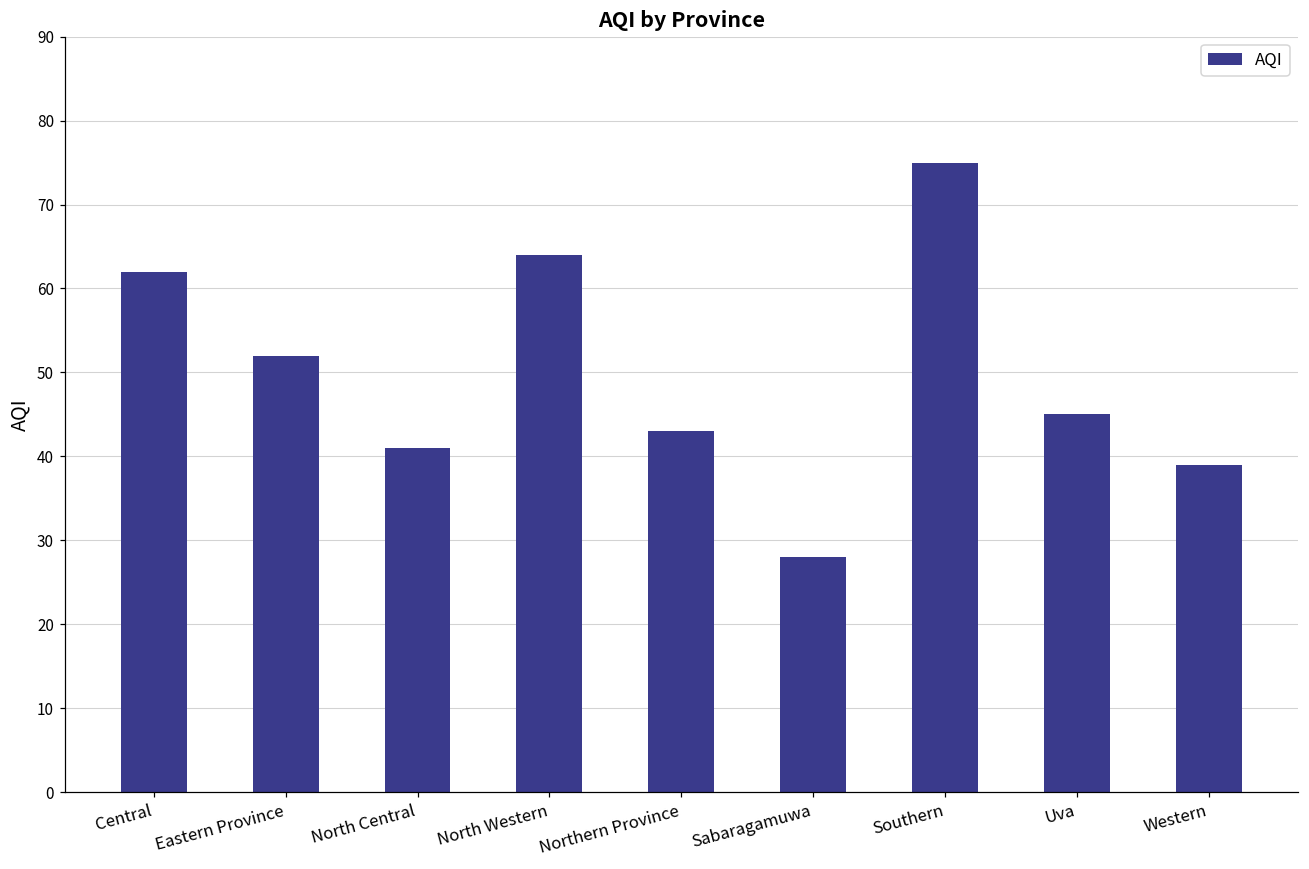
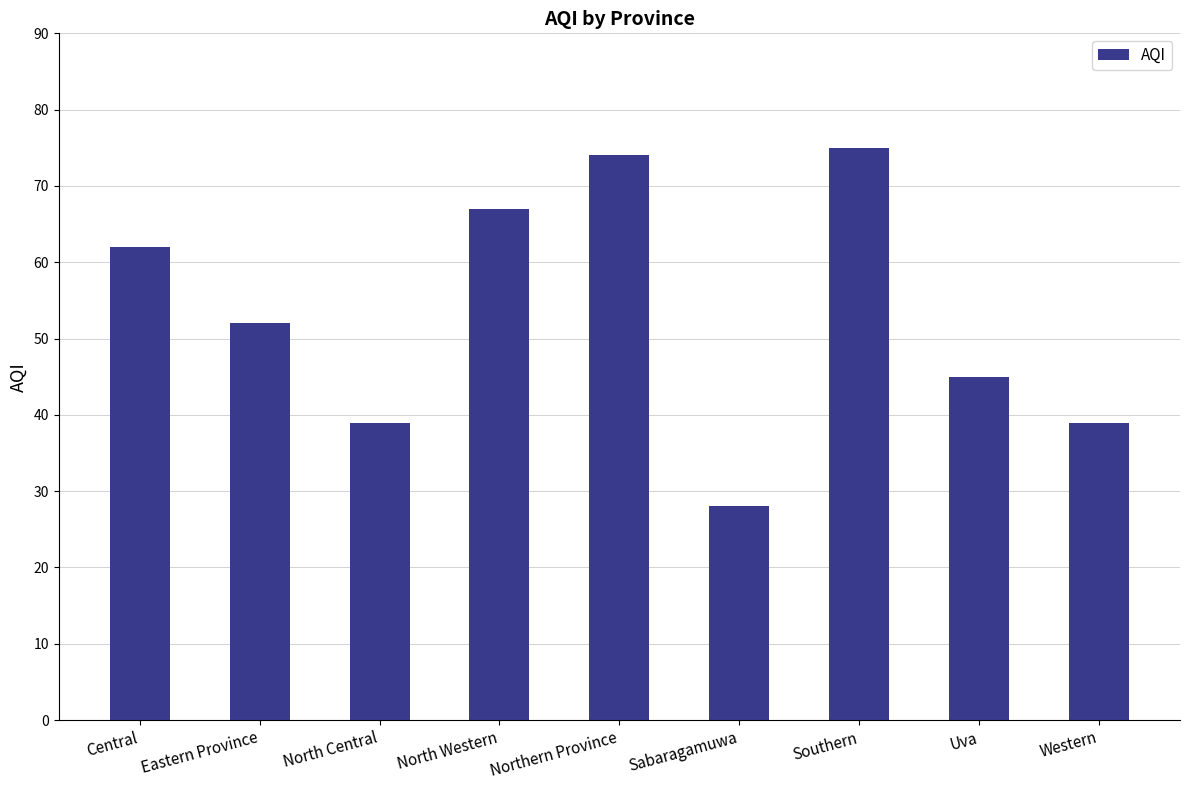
North Central: 41 -> 39
North Western: 64 -> 67
Northern Province: 43 -> 74
